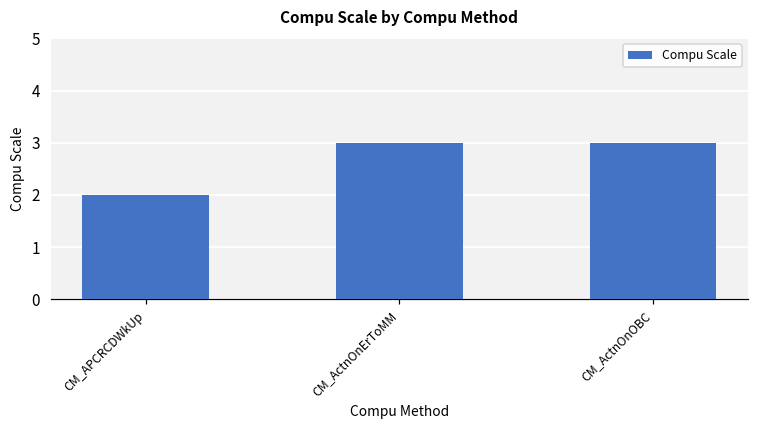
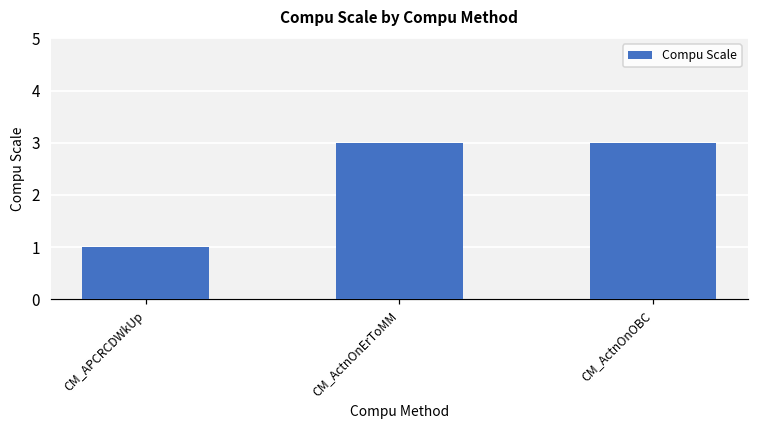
CM_APCRCDWkUp: 2 -> 1
